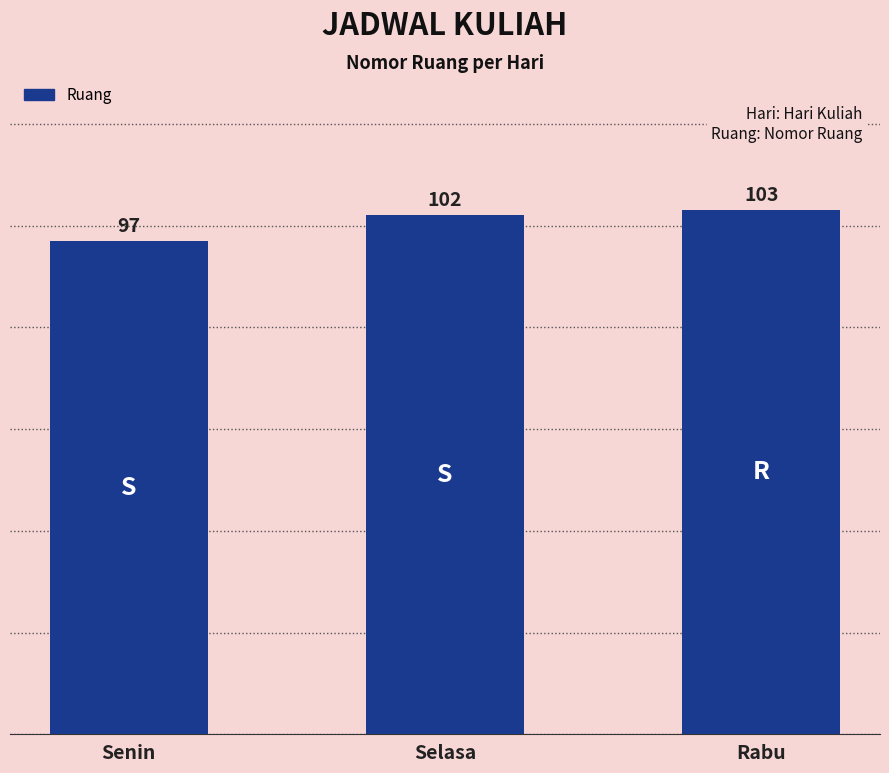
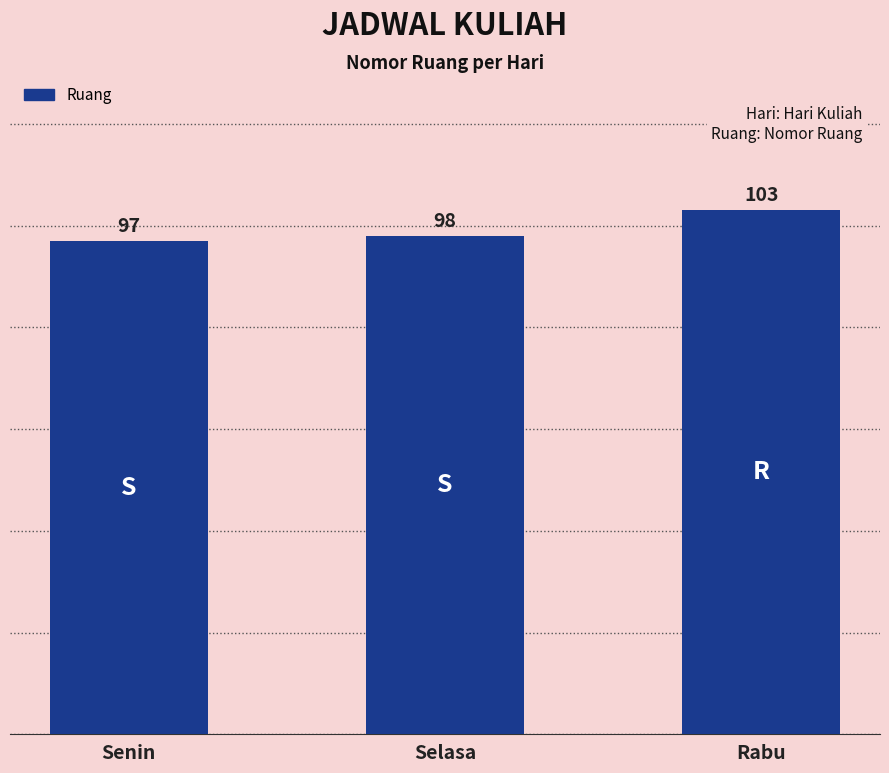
Selasa: 102 -> 98
